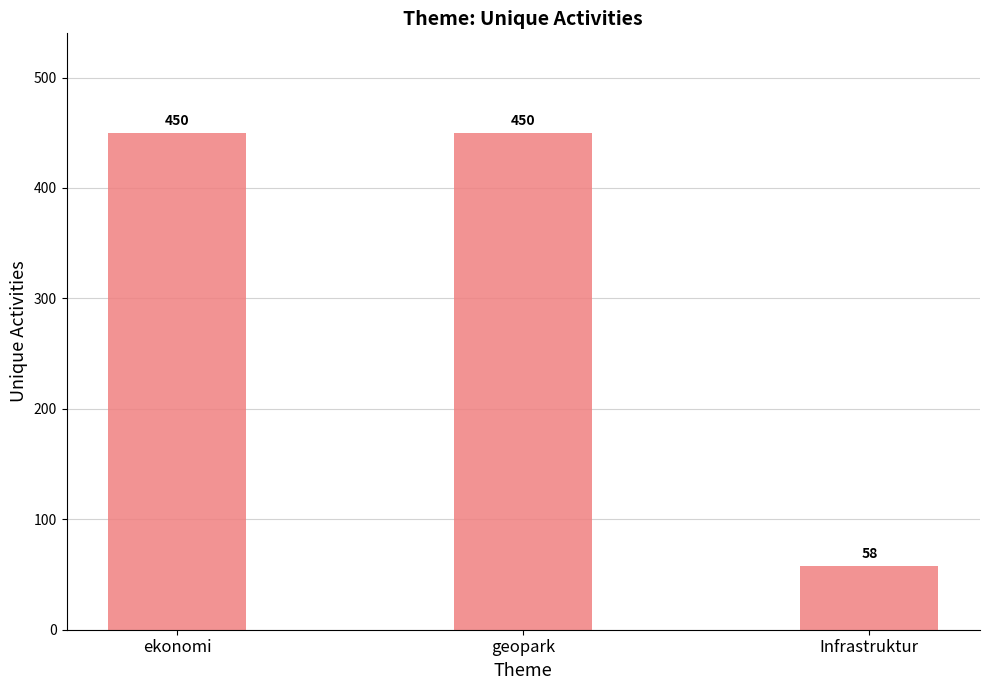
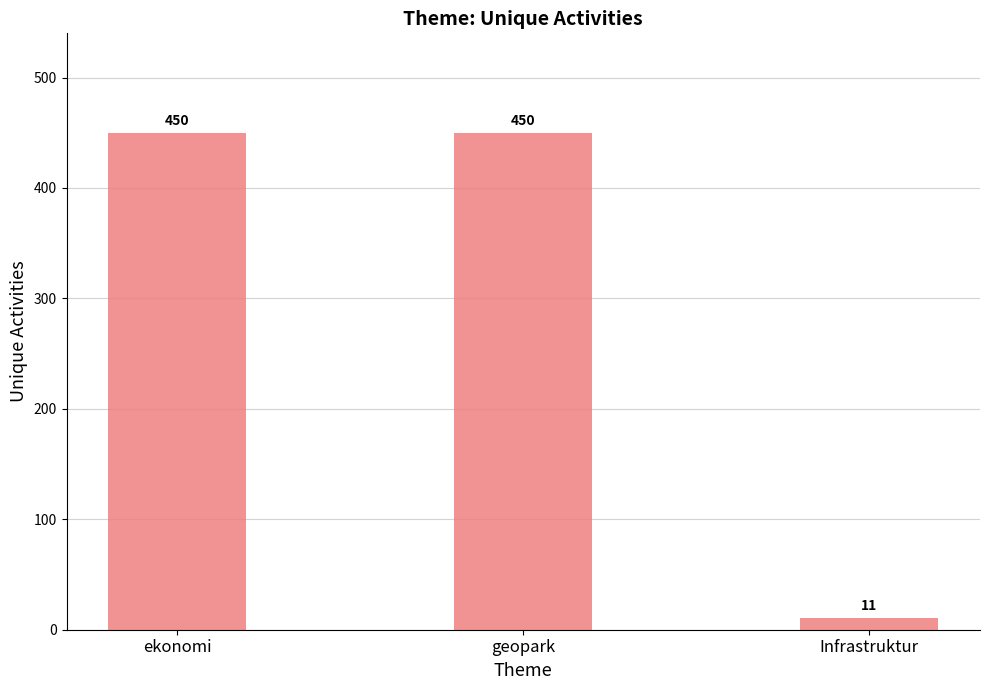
Infrastruktur: 58 -> 11
